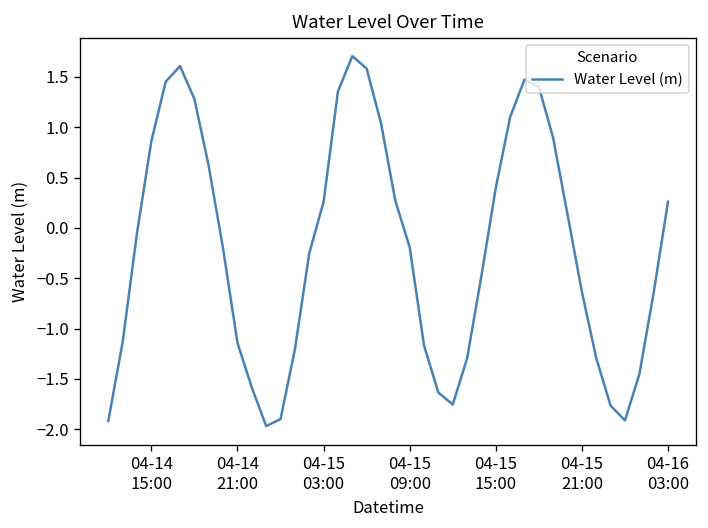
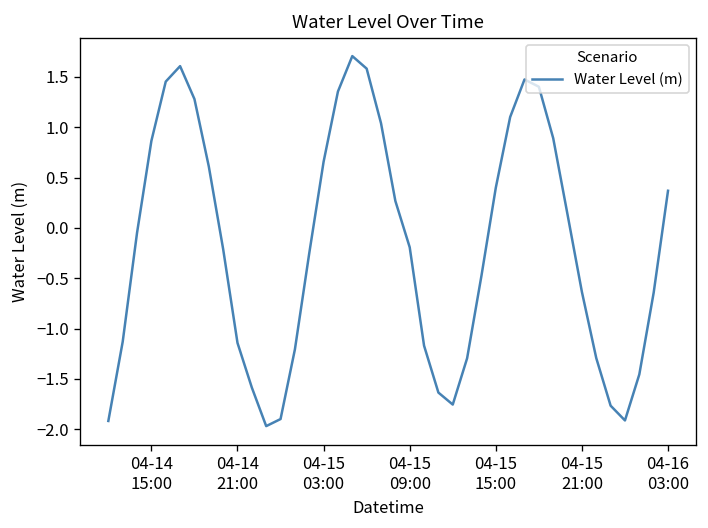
04-15 03:00: 0.3 -> 0.7
04-16 03:00: 0.3 -> 0.4
